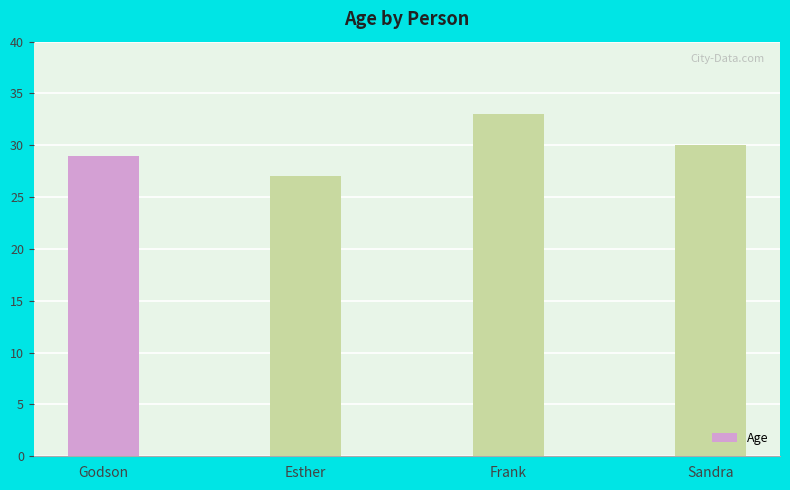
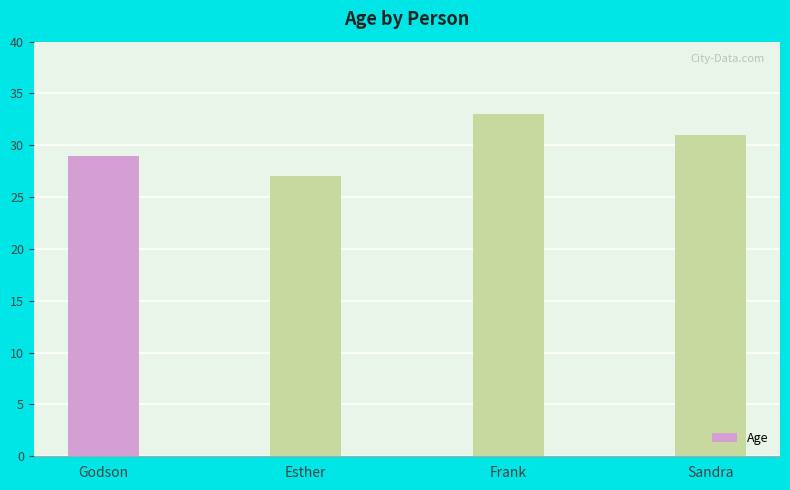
Sandra: 30 -> 31
